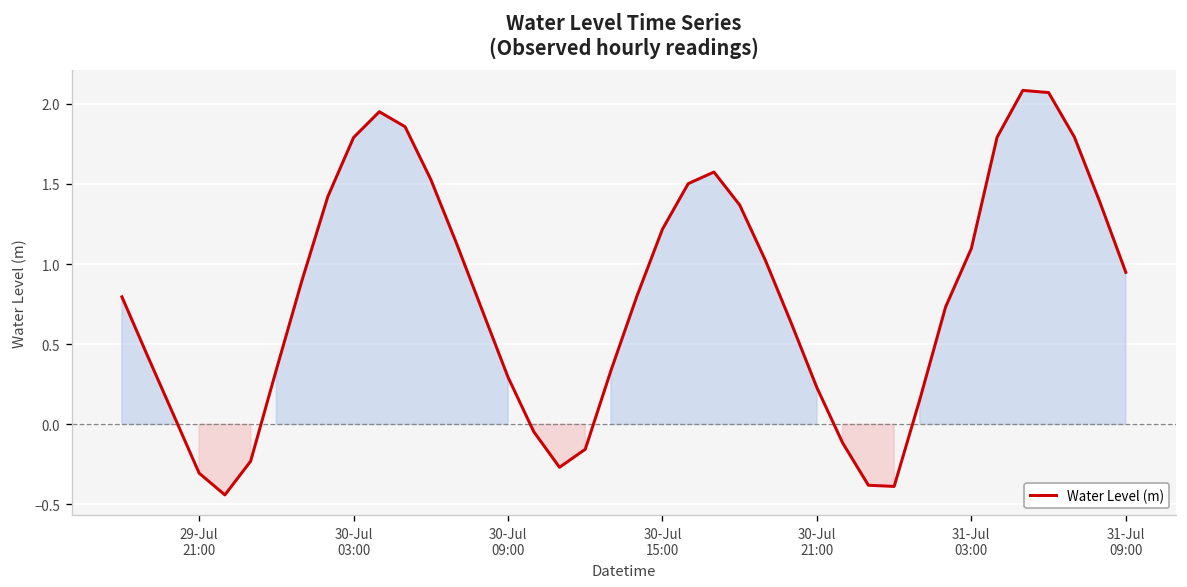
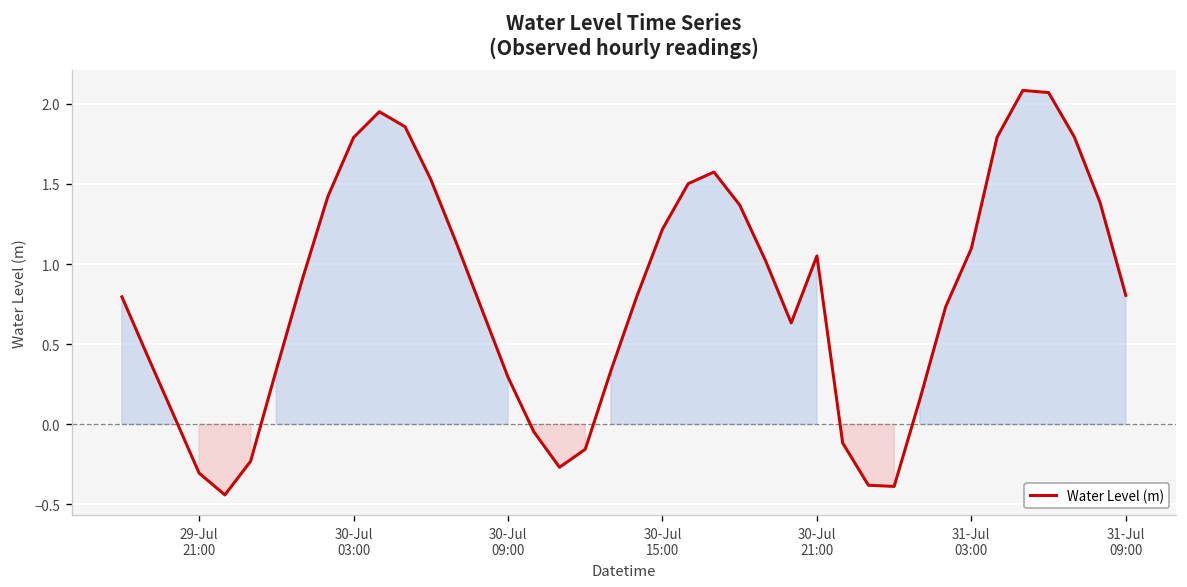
30-Jul 21:00: 0.23 -> 1.05
31-Jul 09:00: 0.95 -> 0.80
